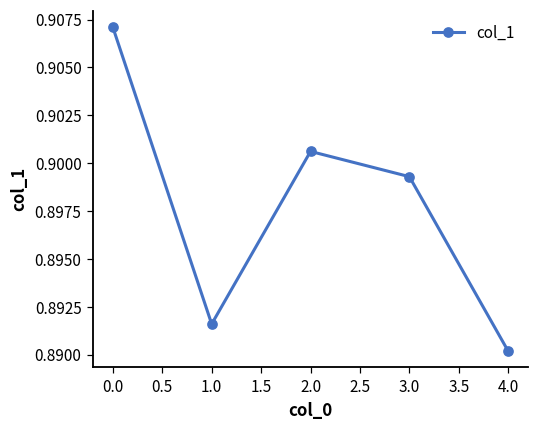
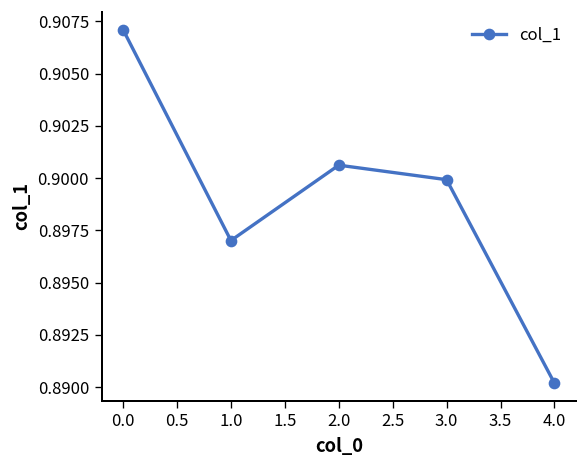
1.0: 0.8916 -> 0.8970
3.0: 0.8993 -> 0.8999
